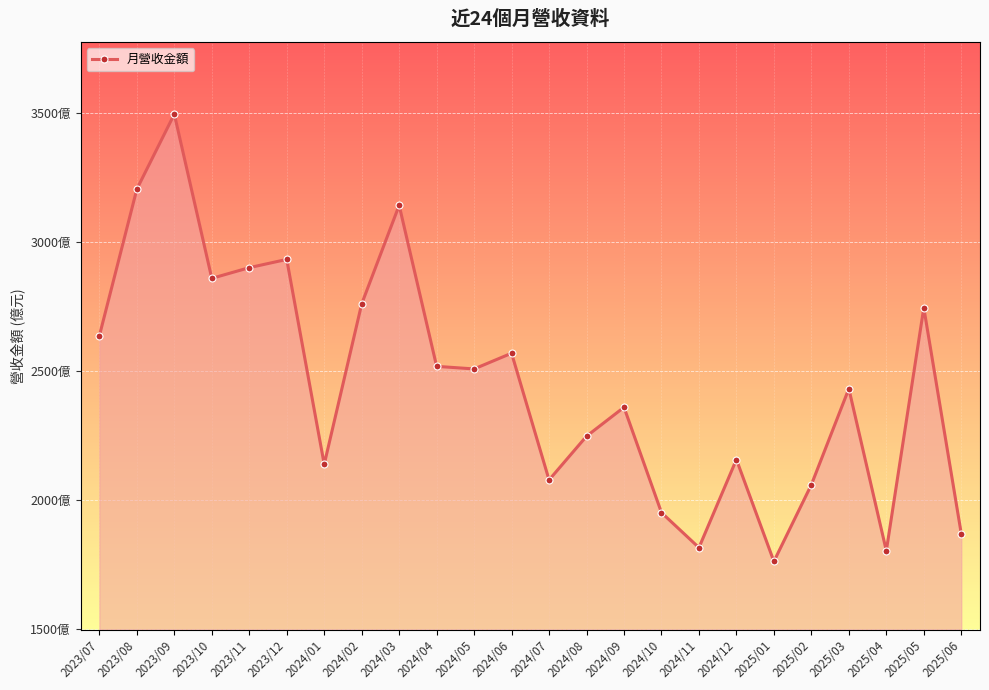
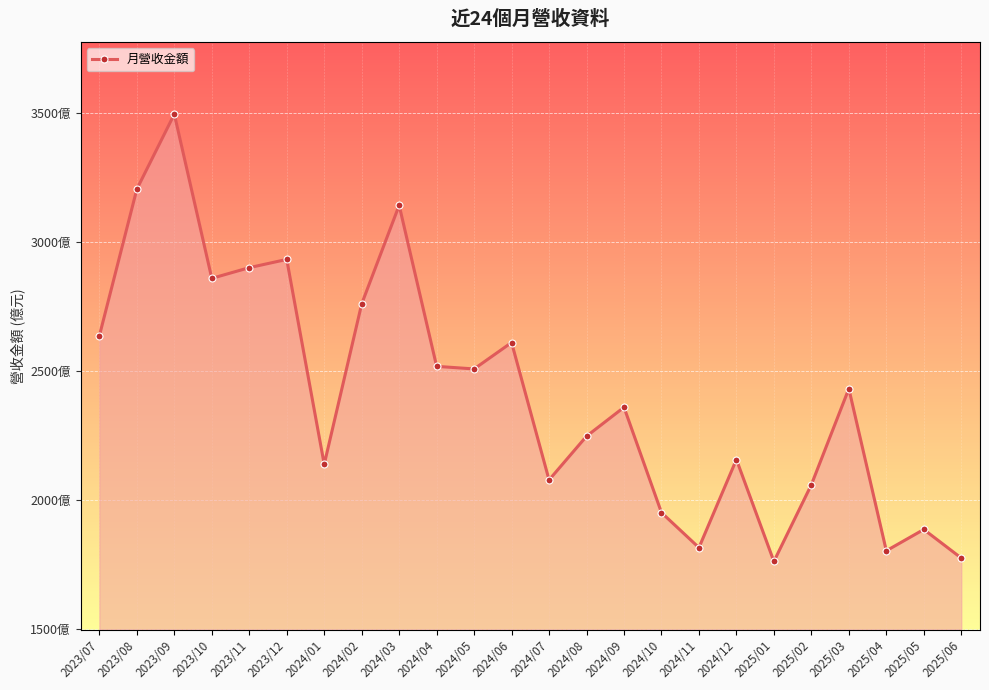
2024/06: 2570億 -> 2610億
2025/05: 2750億 -> 1890億
2025/06: 1870億 -> 1780億
